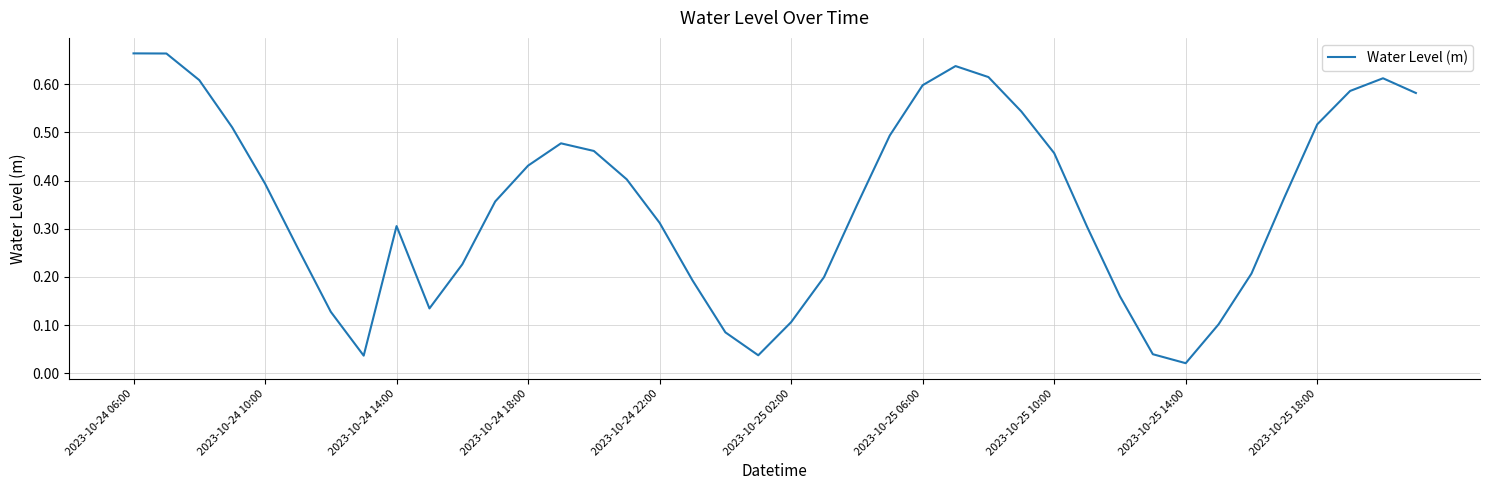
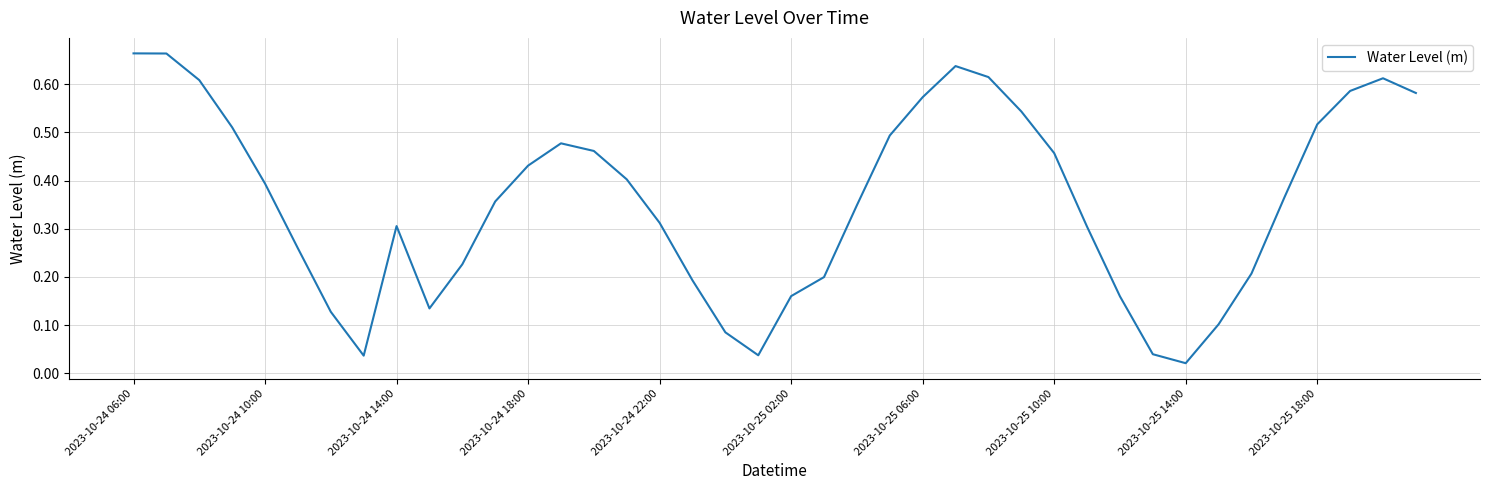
2023-10-25 02:00: 0.11 -> 0.16
2023-10-25 06:00: 0.60 -> 0.57
